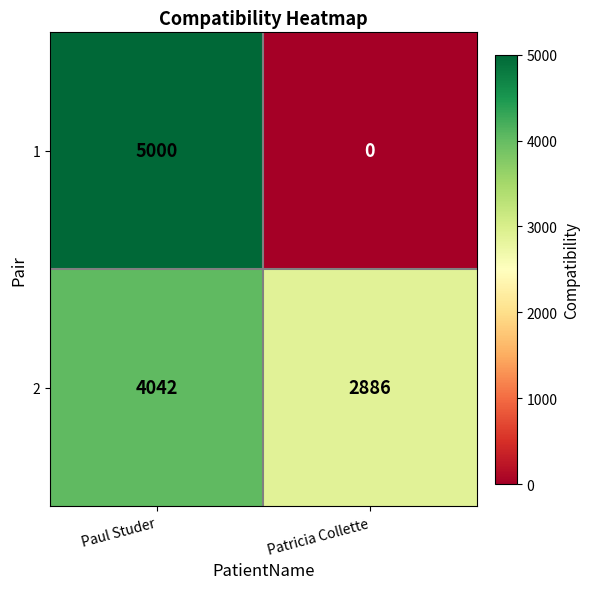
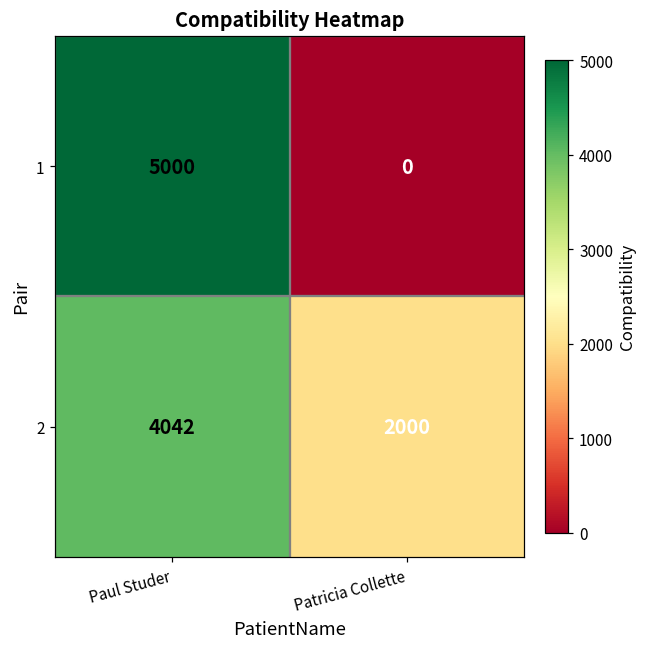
2, Patricia Collette: 2886 -> 2000
